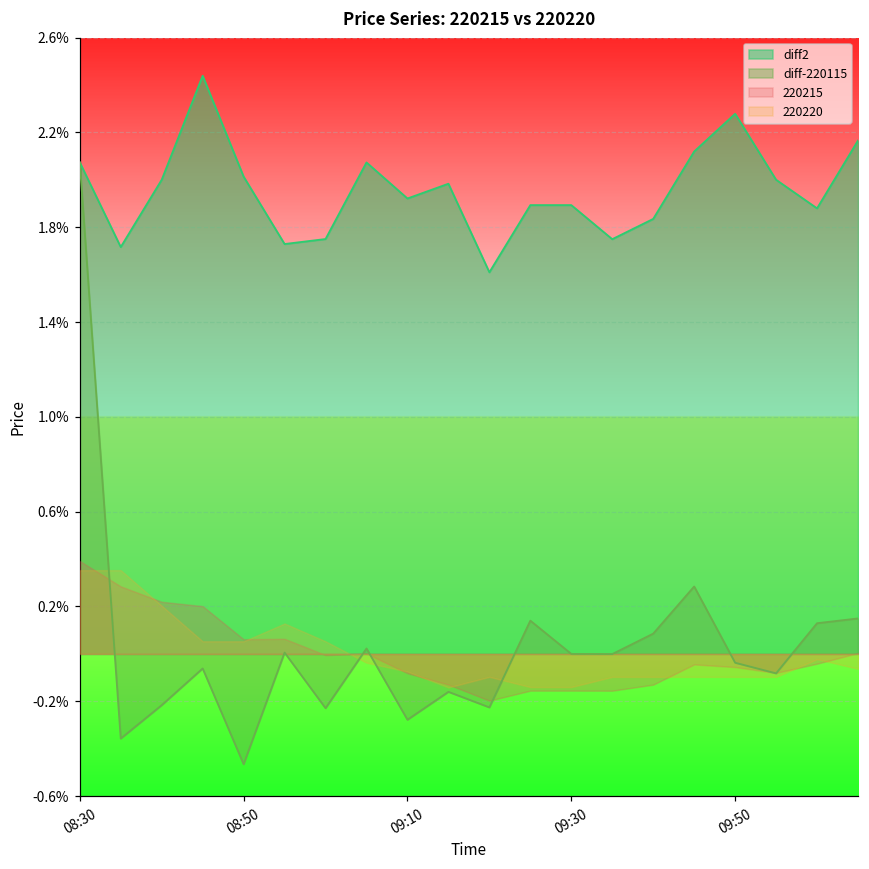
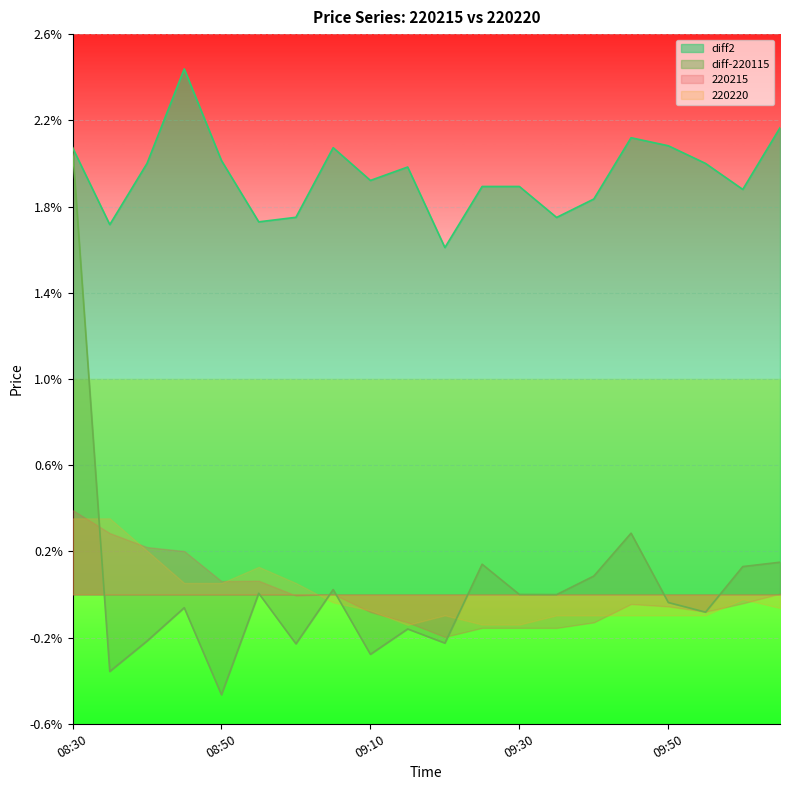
diff2, 09:50: 2.28% -> 2.08%
